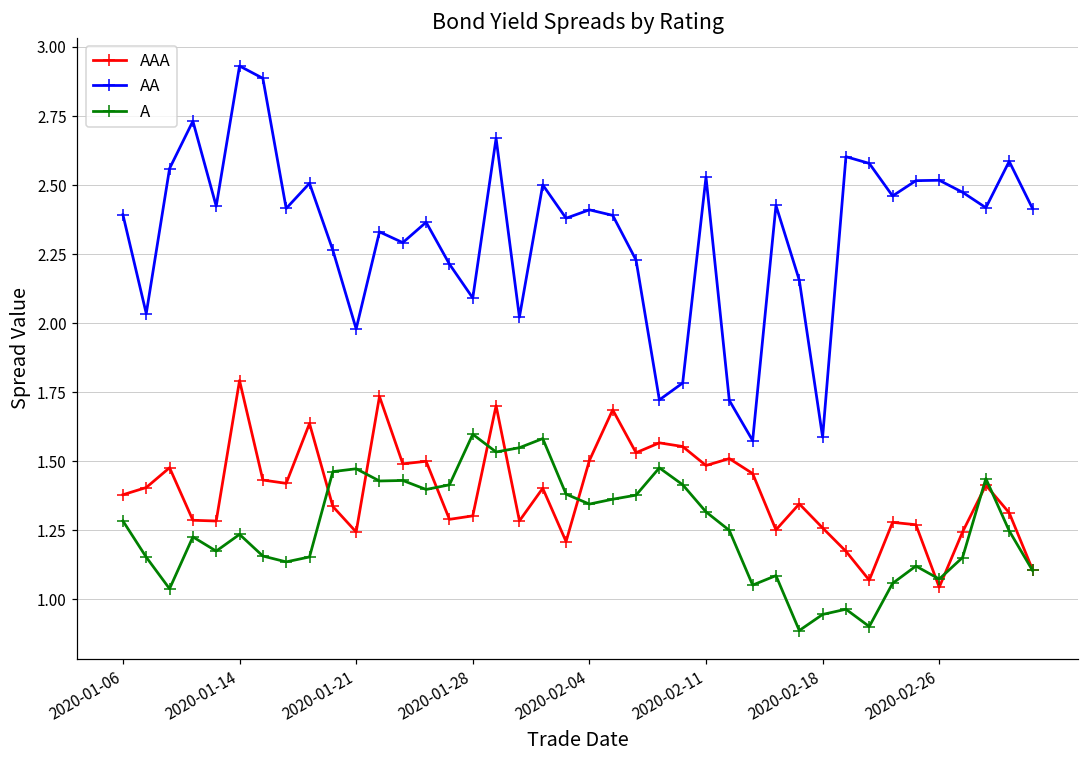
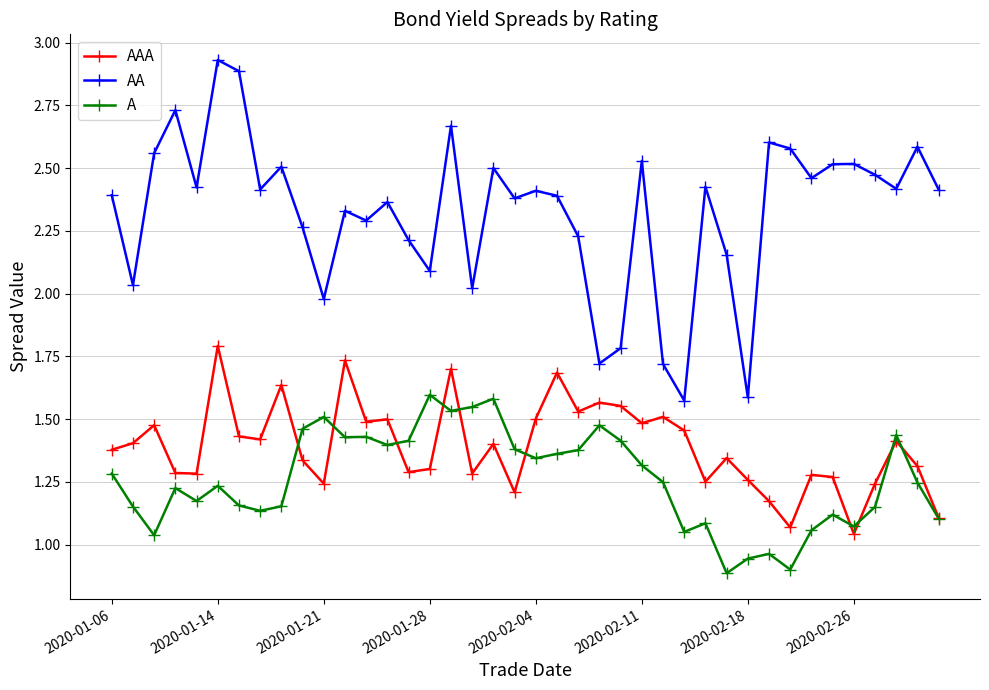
A, 2020-01-21: 1.47 -> 1.51
